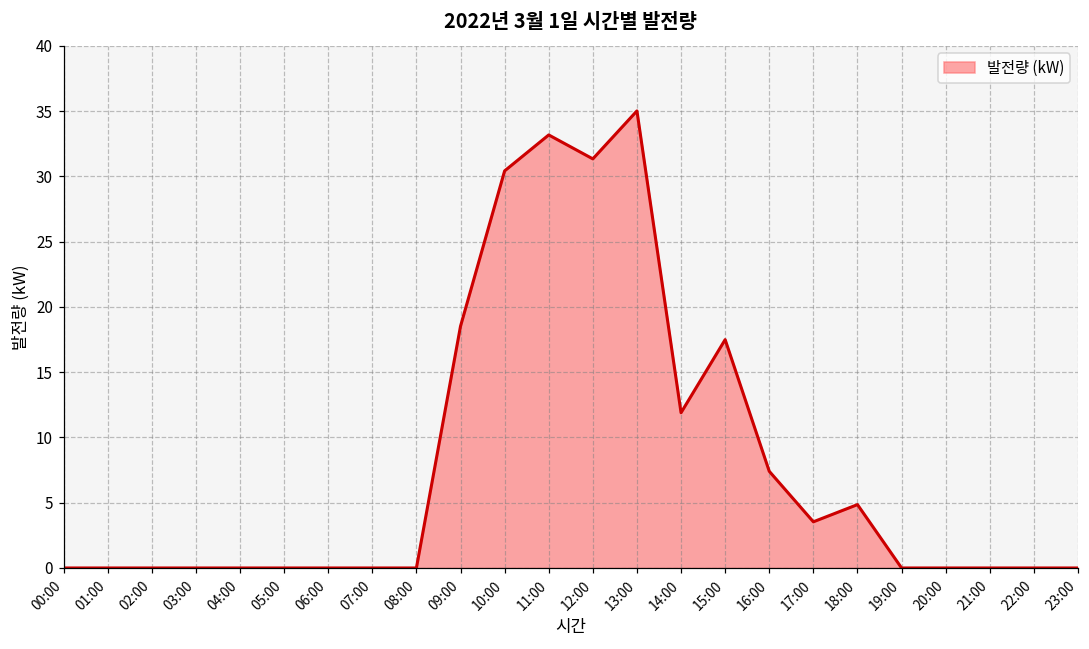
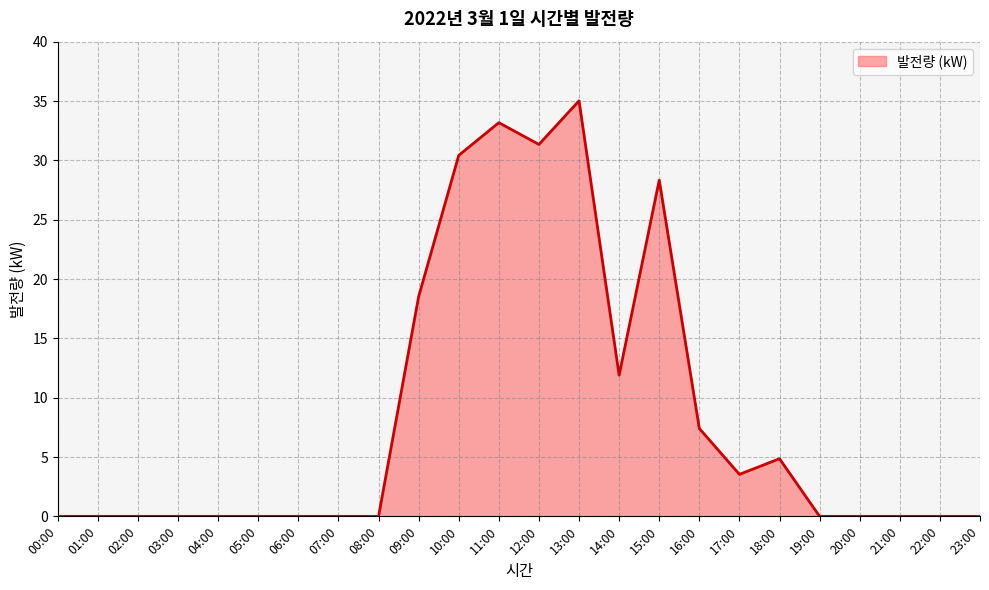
15:00: 17.5 -> 28.3
